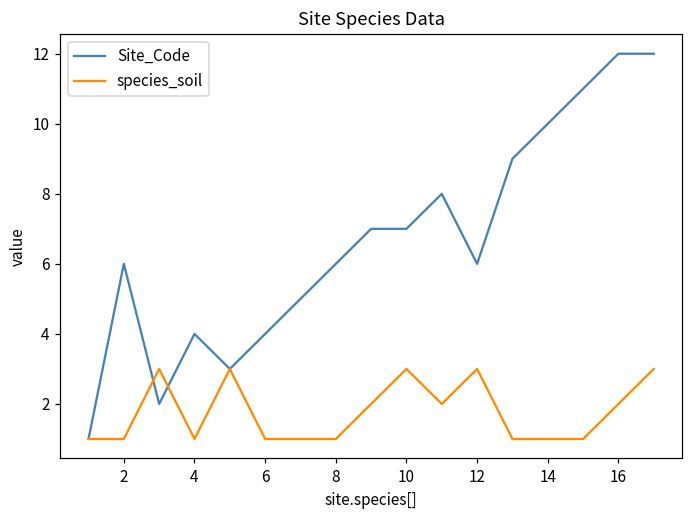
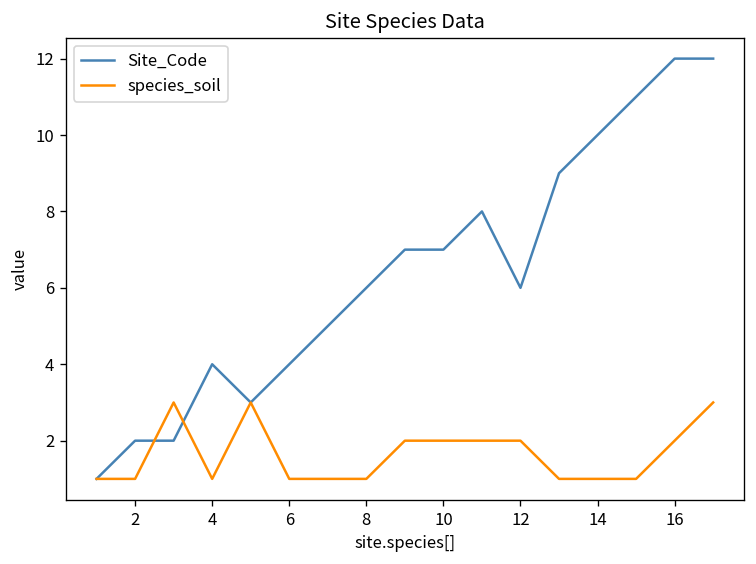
Site_Code, 2: 6 -> 2
species_soil, 10: 3 -> 2
species_soil, 12: 3 -> 2
